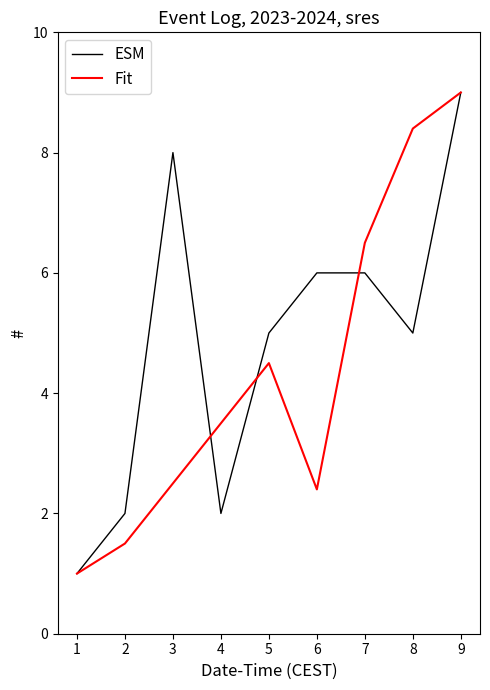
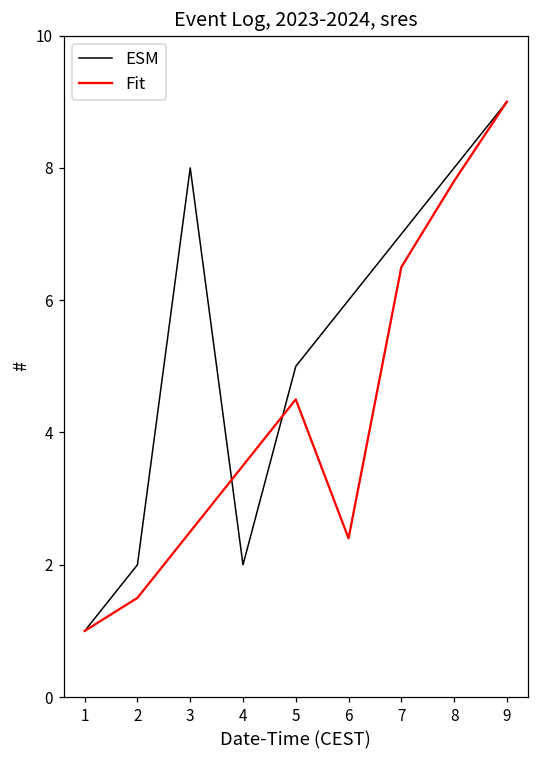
ESM, 7: 6 -> 7
ESM, 8: 5 -> 8
Fit, 8: 8.4 -> 7.8
